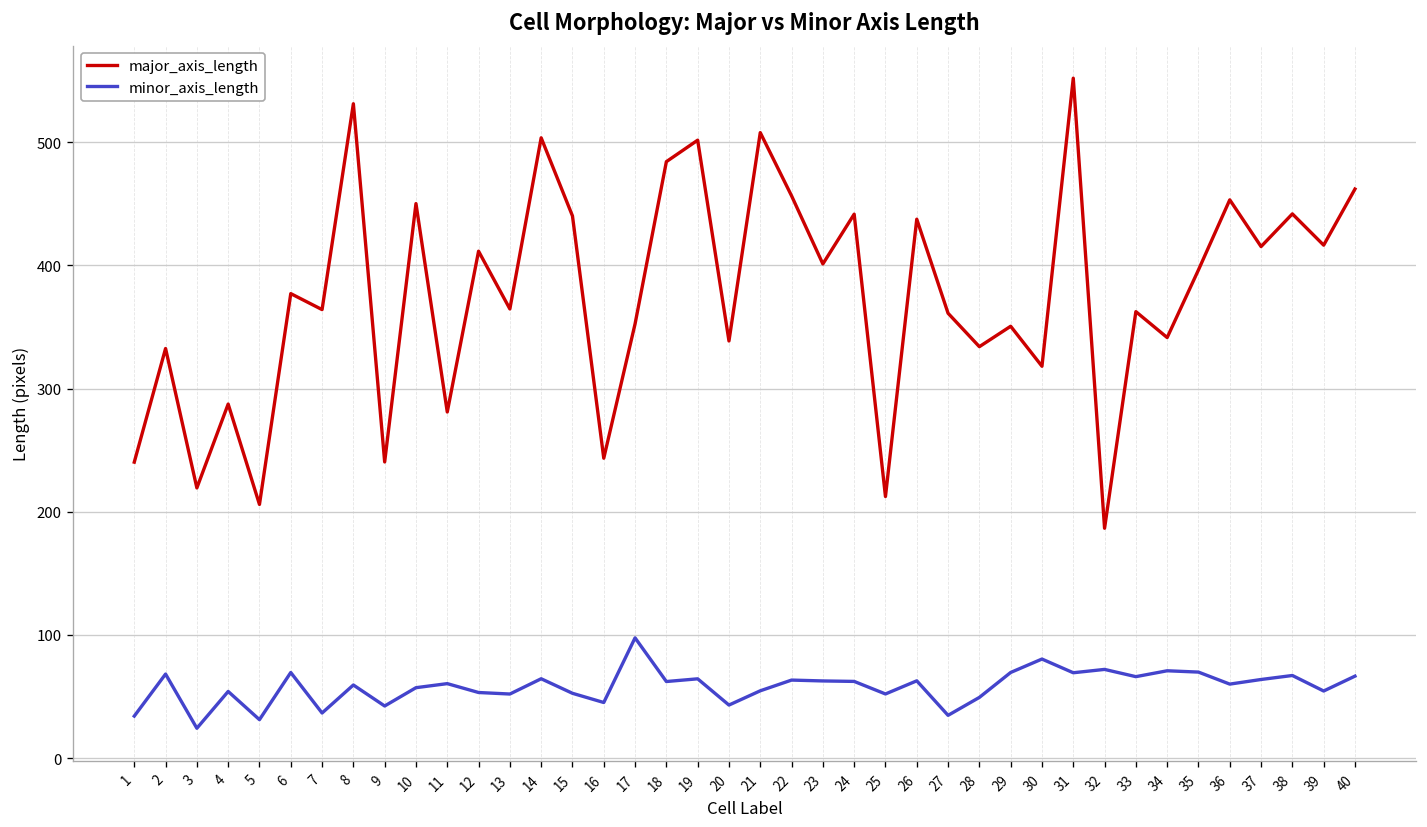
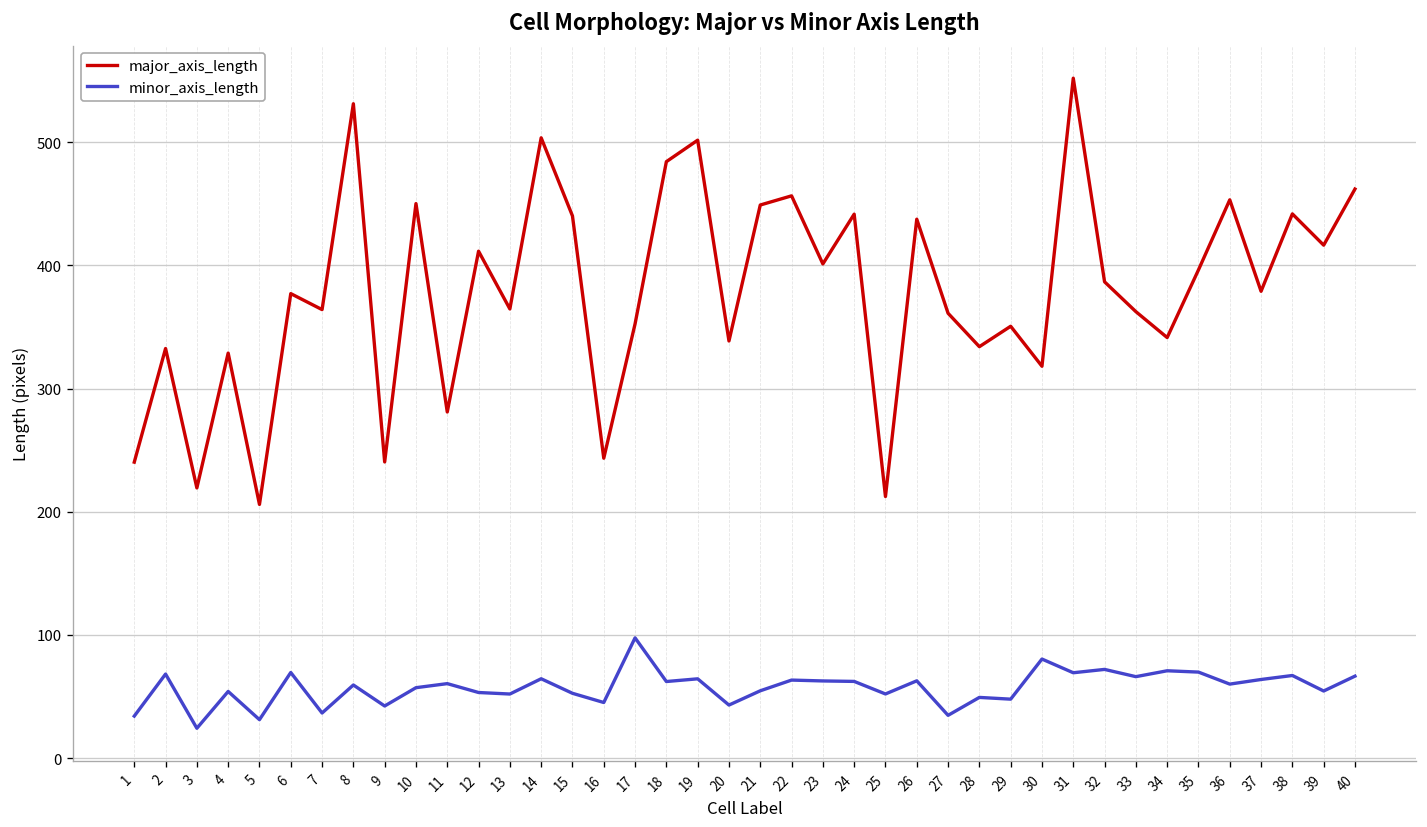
major_axis_length, 4: 287 -> 329
major_axis_length, 21: 508 -> 449
minor_axis_length, 29: 69 -> 48
major_axis_length, 32: 187 -> 387
major_axis_length, 37: 415 -> 379
